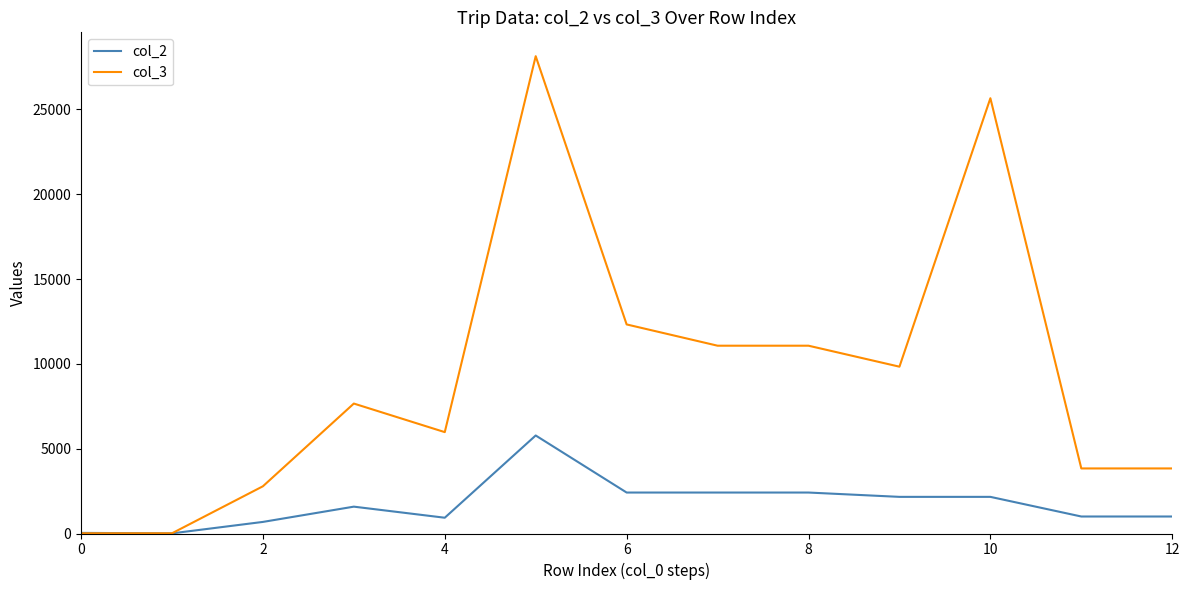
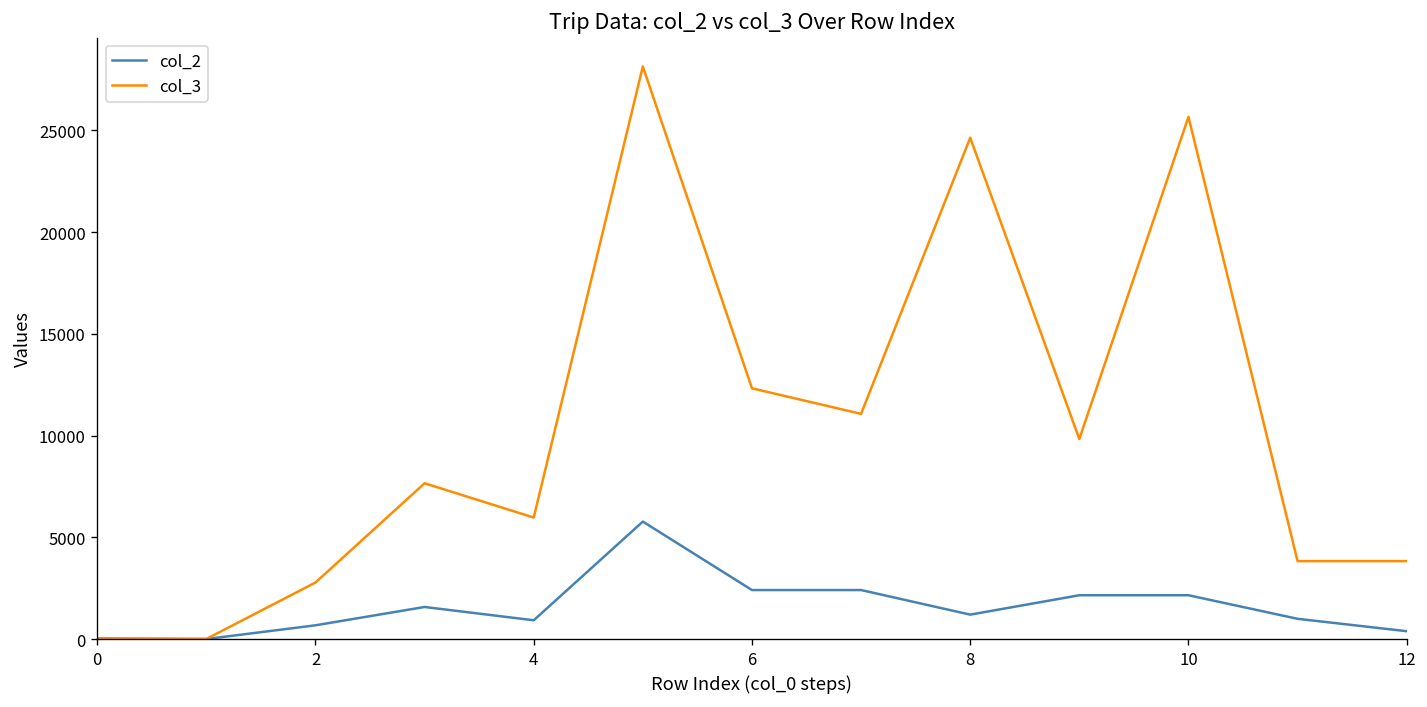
col_2, 8: 2400 -> 1200
col_3, 8: 11100 -> 24600
col_2, 12: 1000 -> 400
